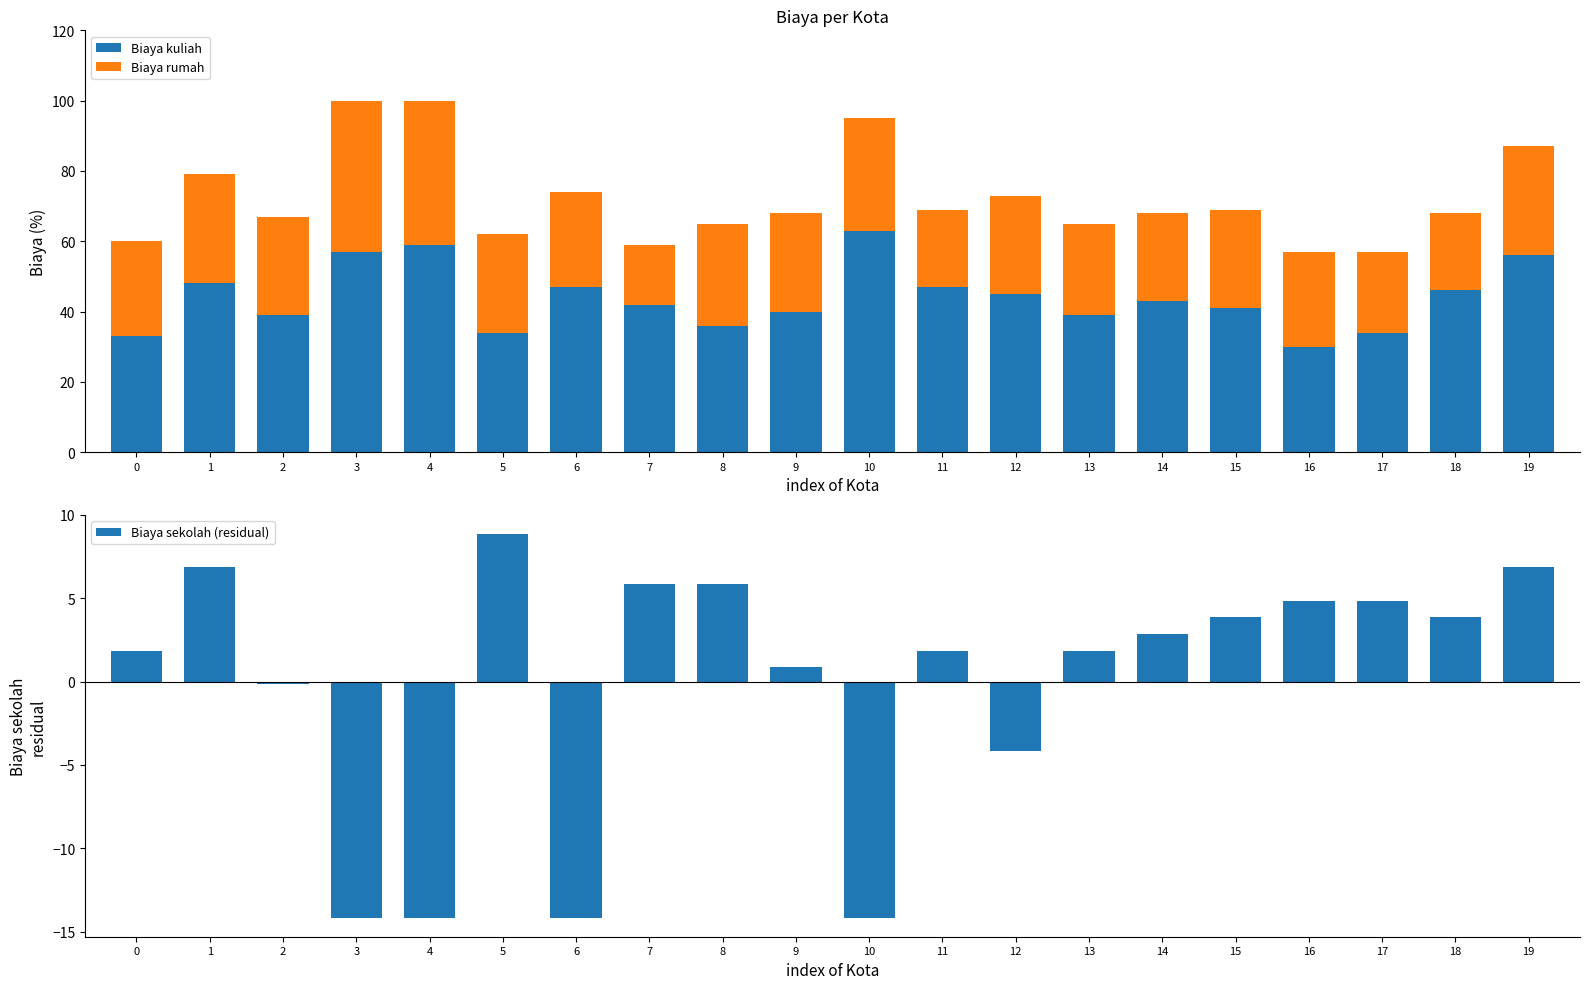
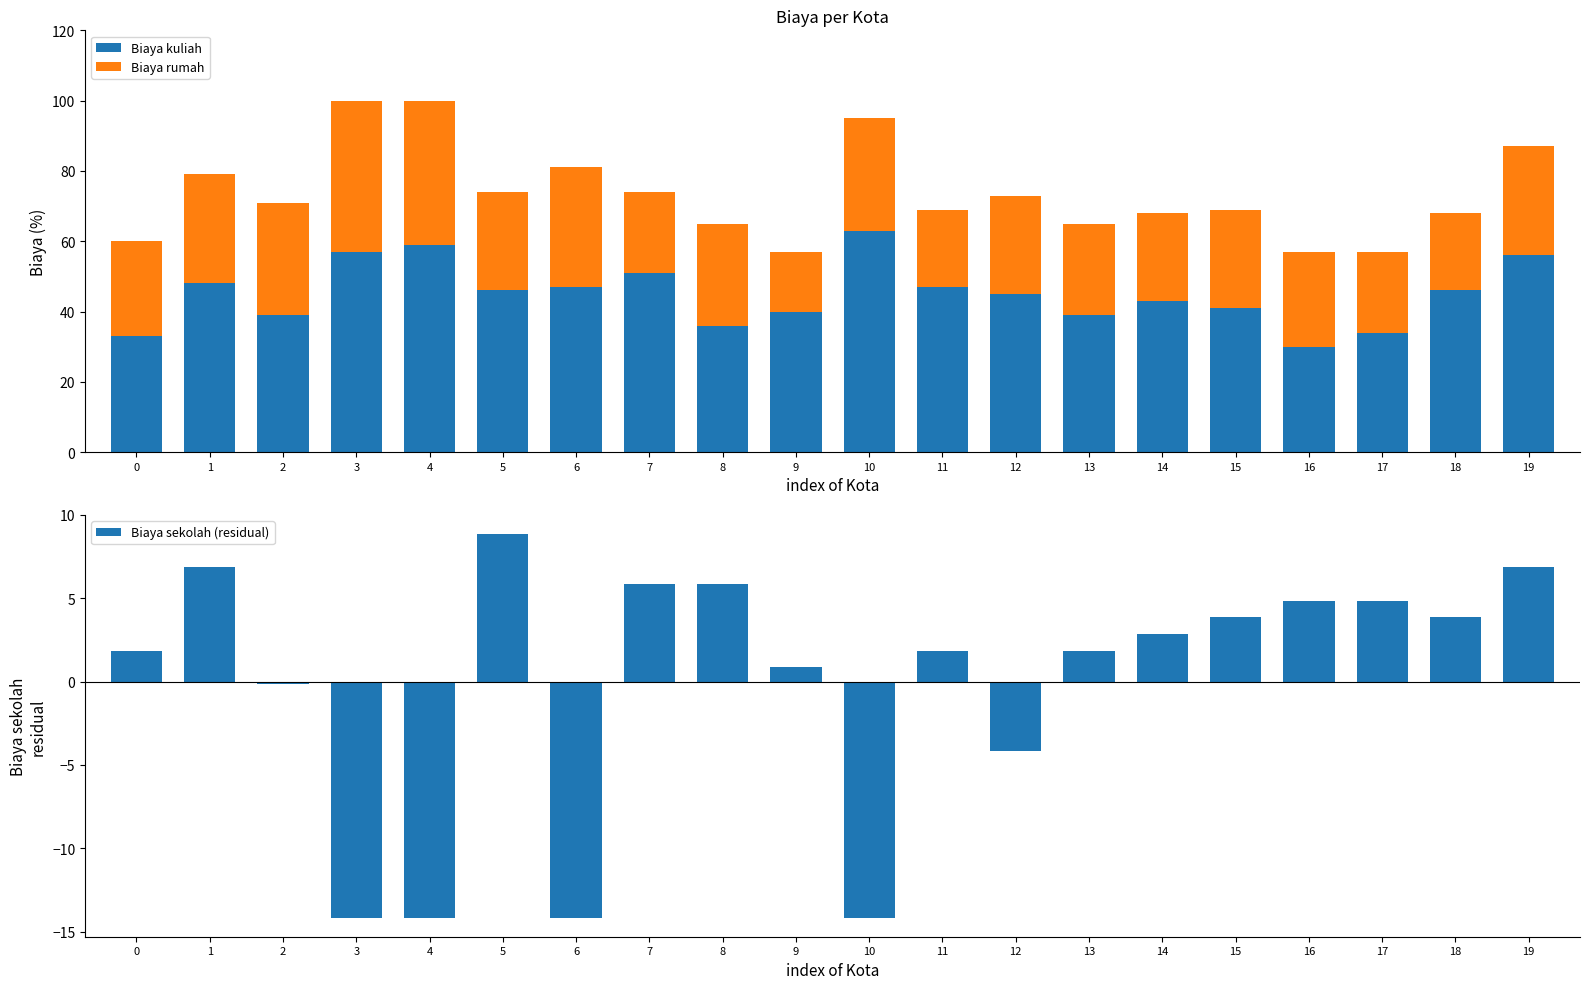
Biaya per Kota, Biaya rumah, 2: 28 -> 32
Biaya per Kota, Biaya kuliah, 5: 34 -> 46
Biaya per Kota, Biaya rumah, 6: 27 -> 34
Biaya per Kota, Biaya kuliah, 7: 42 -> 51
Biaya per Kota, Biaya rumah, 7: 17 -> 23
Biaya per Kota, Biaya rumah, 9: 28 -> 17
